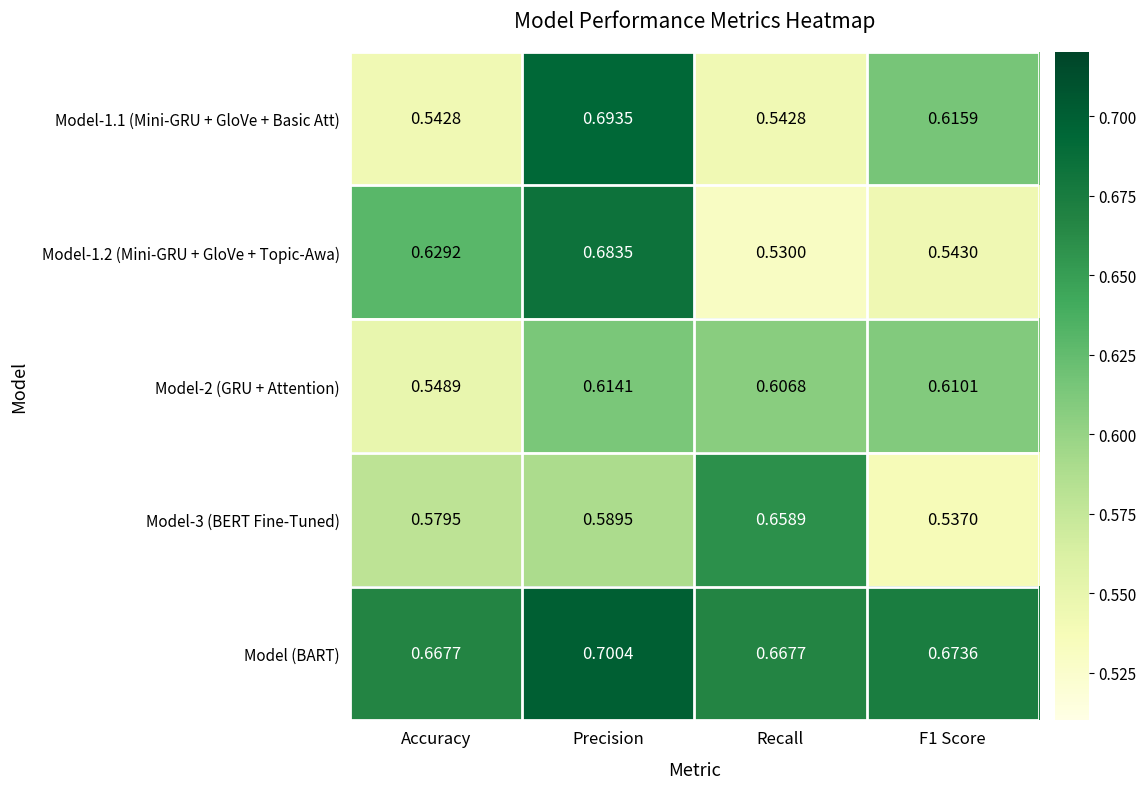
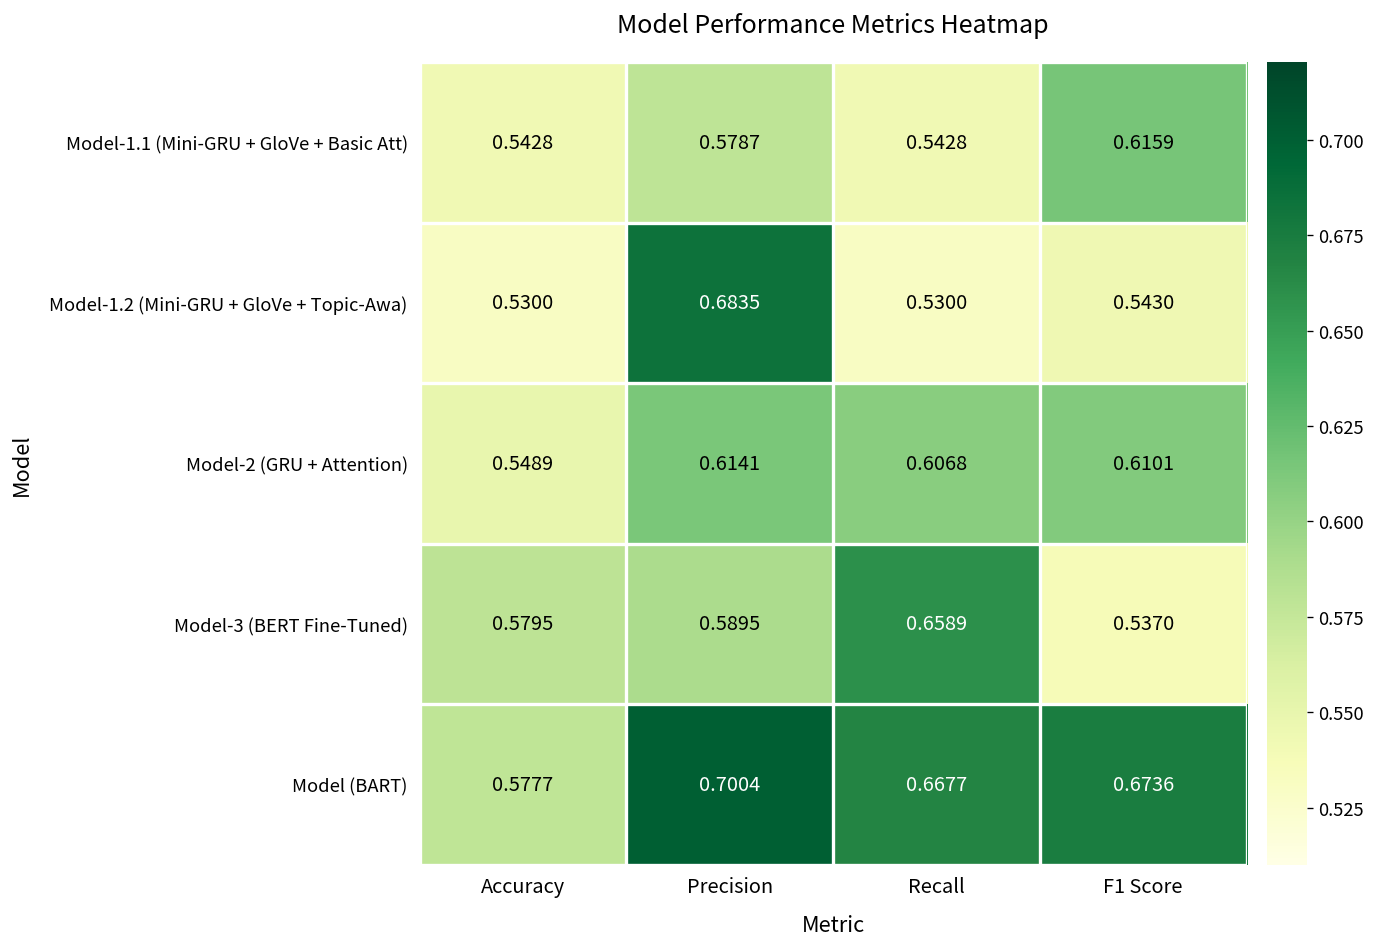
Model-1.1 (Mini-GRU + GloVe + Basic Att), Precision: 0.6935 -> 0.5787
Model-1.2 (Mini-GRU + GloVe + Topic-Awa), Accuracy: 0.6292 -> 0.5300
Model (BART), Accuracy: 0.6677 -> 0.5777
